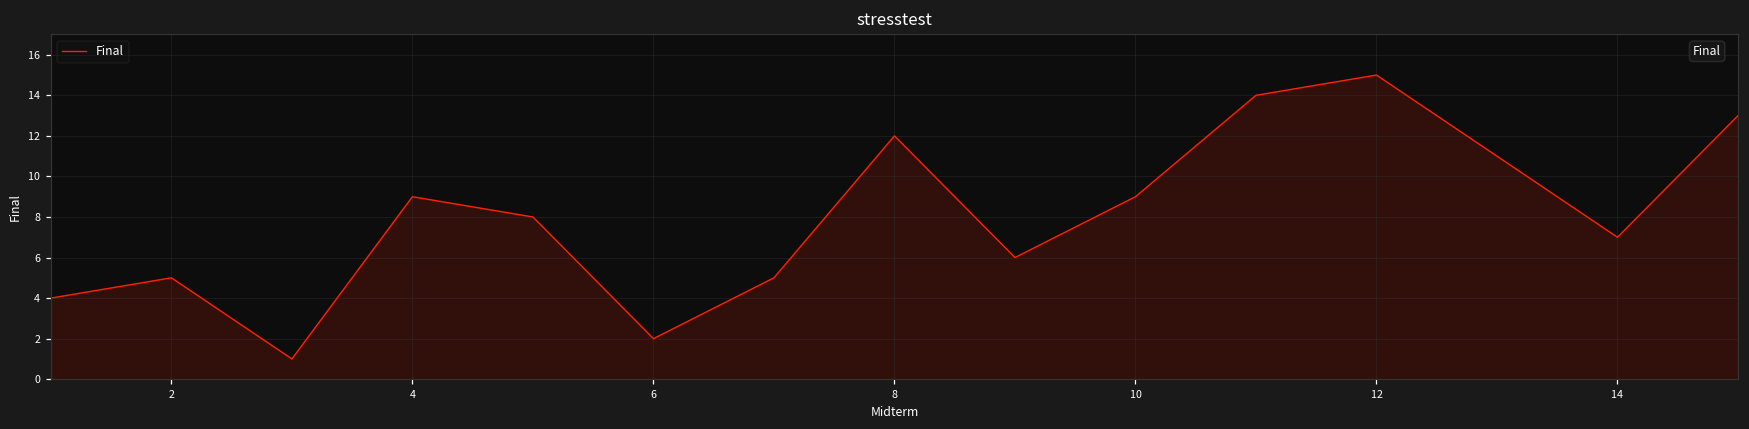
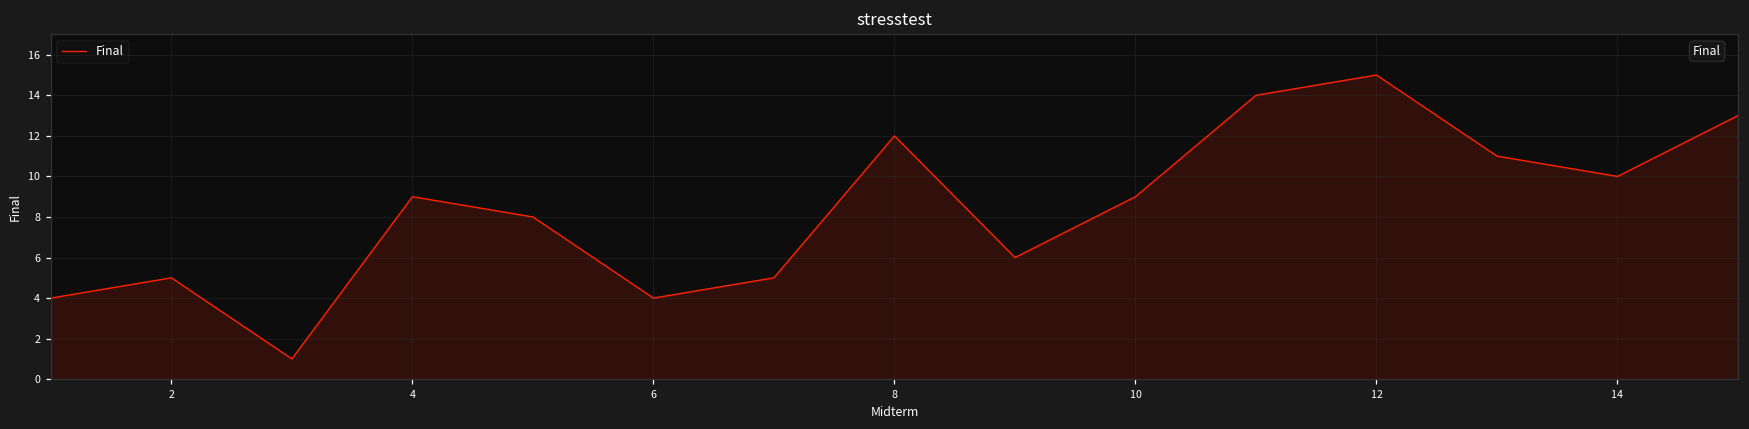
6: 2 -> 4
14: 7 -> 10
